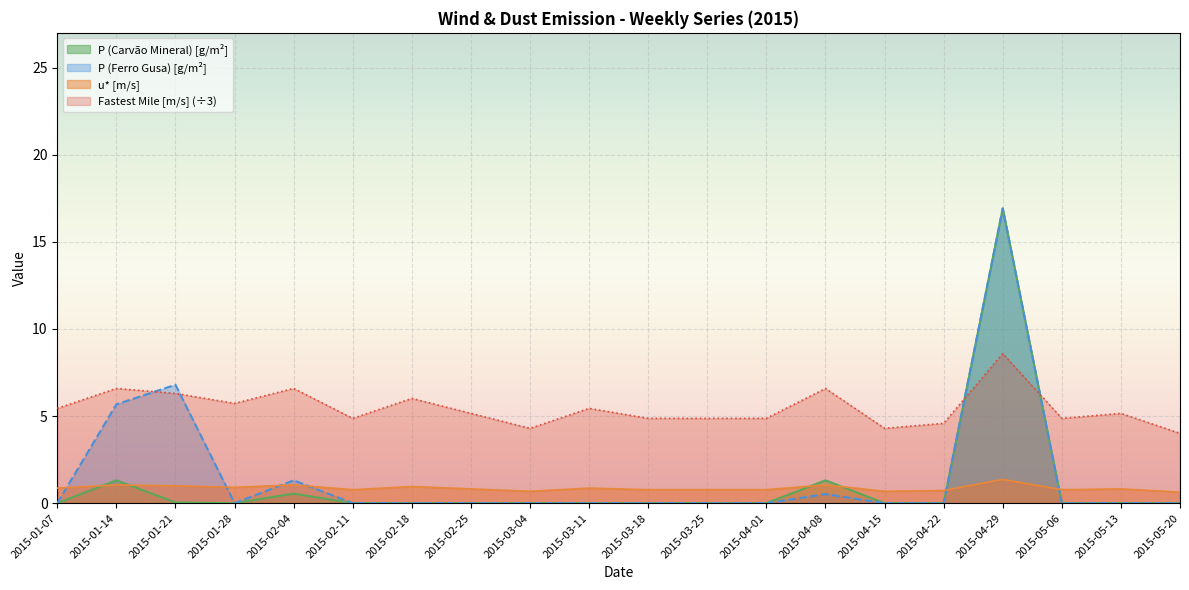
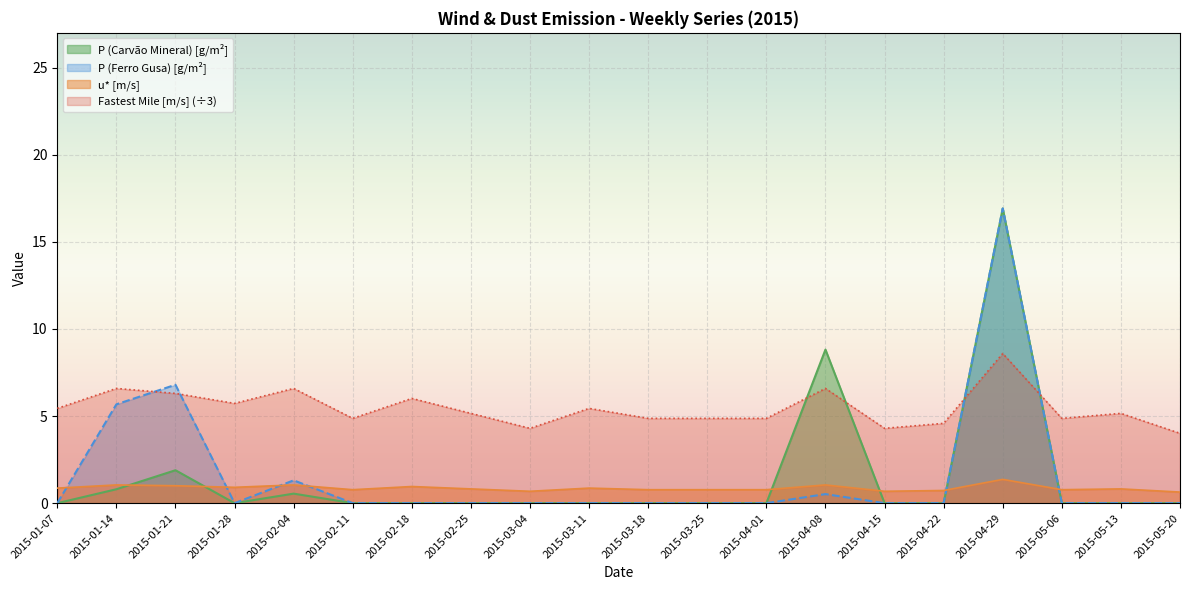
P (Carvão Mineral) [g/m²], 2015-01-14: 1.3 -> 0.8
P (Carvão Mineral) [g/m²], 2015-01-21: 0.0 -> 1.9
P (Carvão Mineral) [g/m²], 2015-04-08: 1.3 -> 8.8
